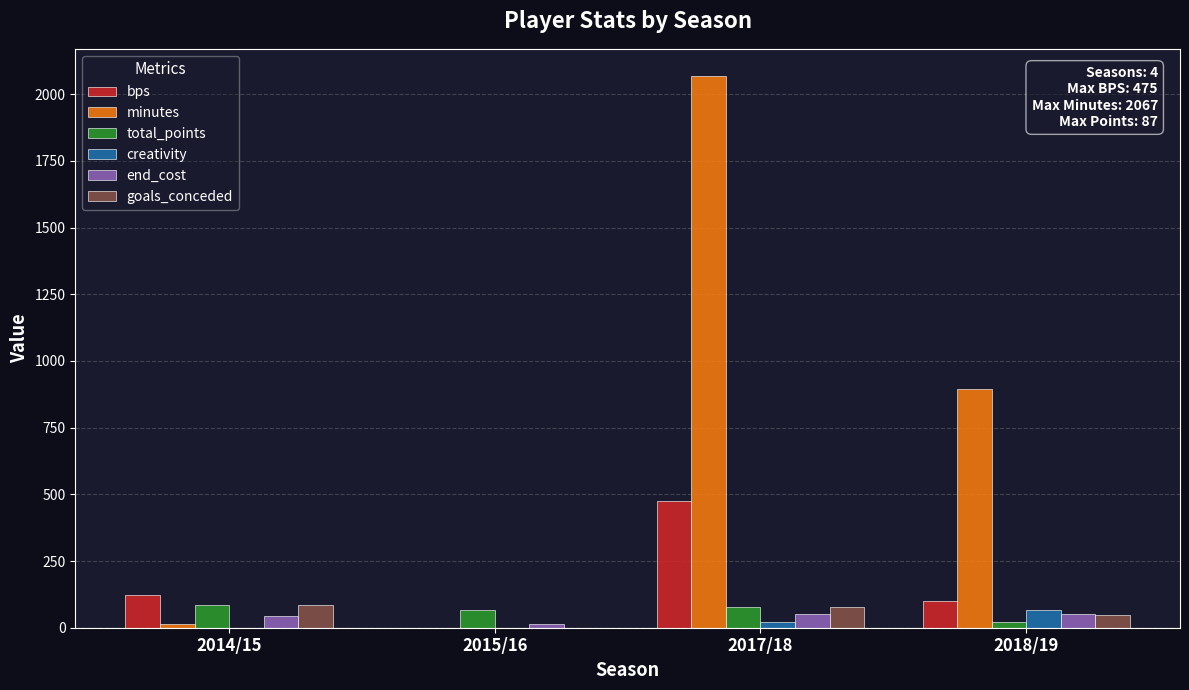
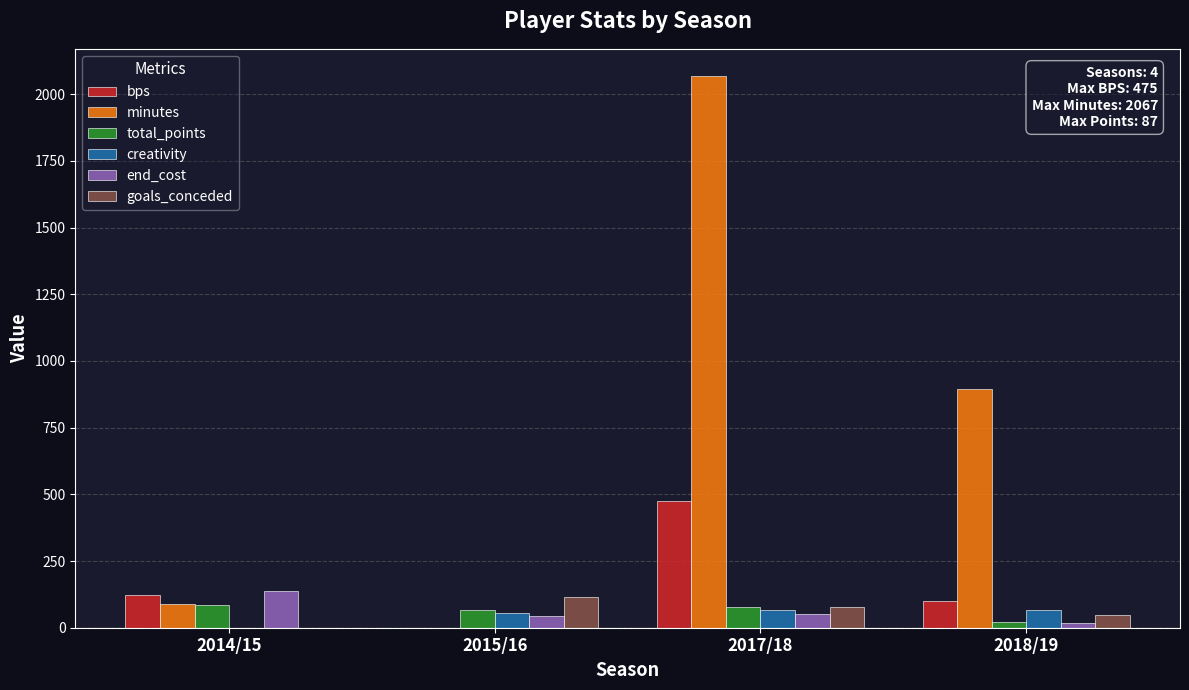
minutes, 2014/15: 10 -> 90
end_cost, 2014/15: 50 -> 140
goals_conceded, 2014/15: 90 -> 0
creativity, 2015/16: 0 -> 60
end_cost, 2015/16: 20 -> 50
goals_conceded, 2015/16: 0 -> 120
creativity, 2017/18: 20 -> 70
end_cost, 2018/19: 50 -> 20
